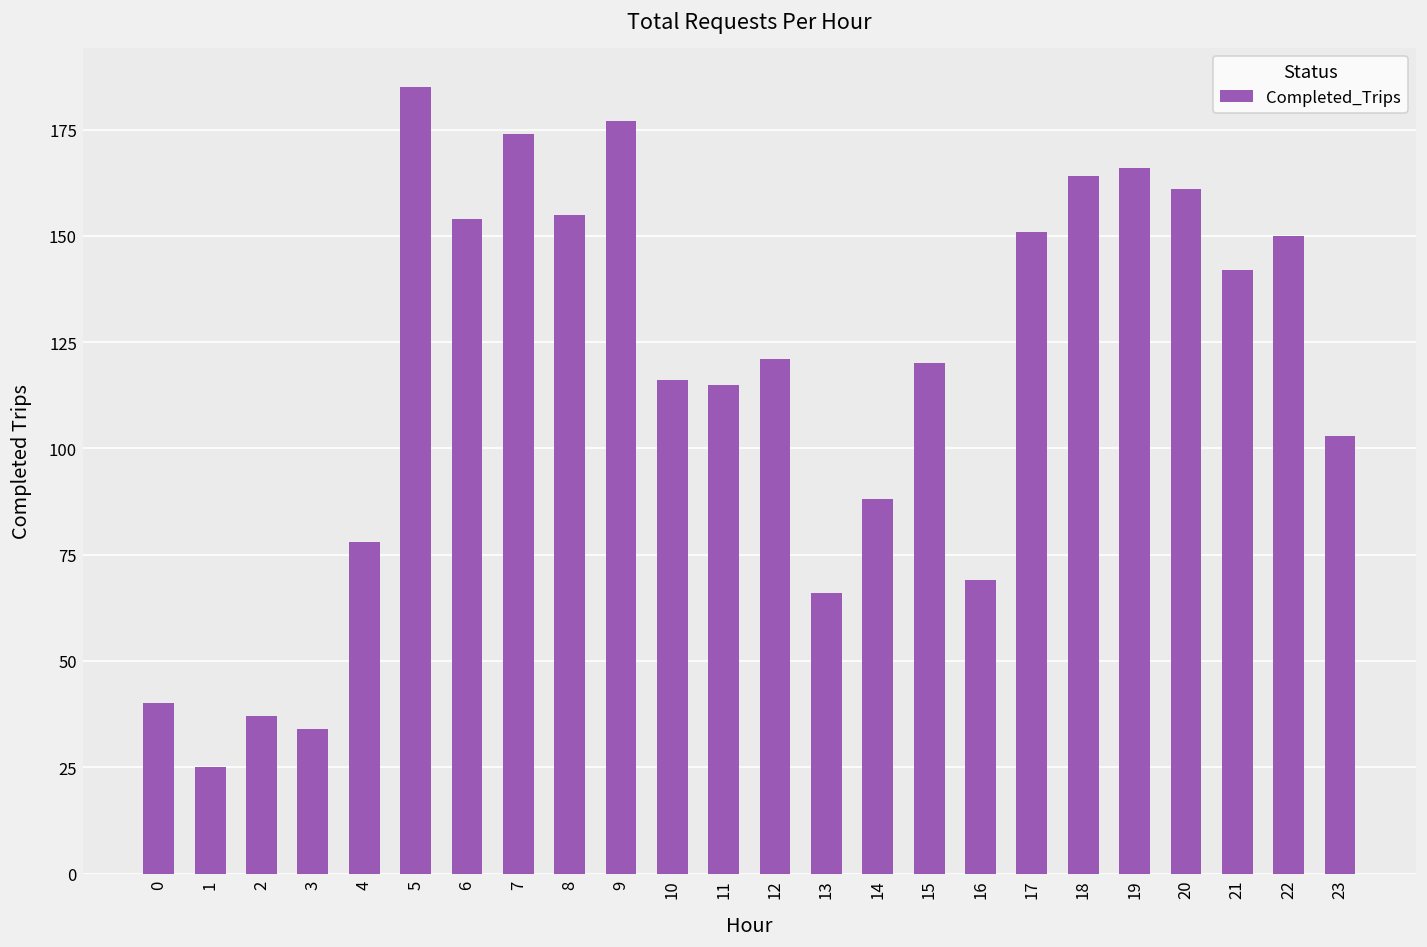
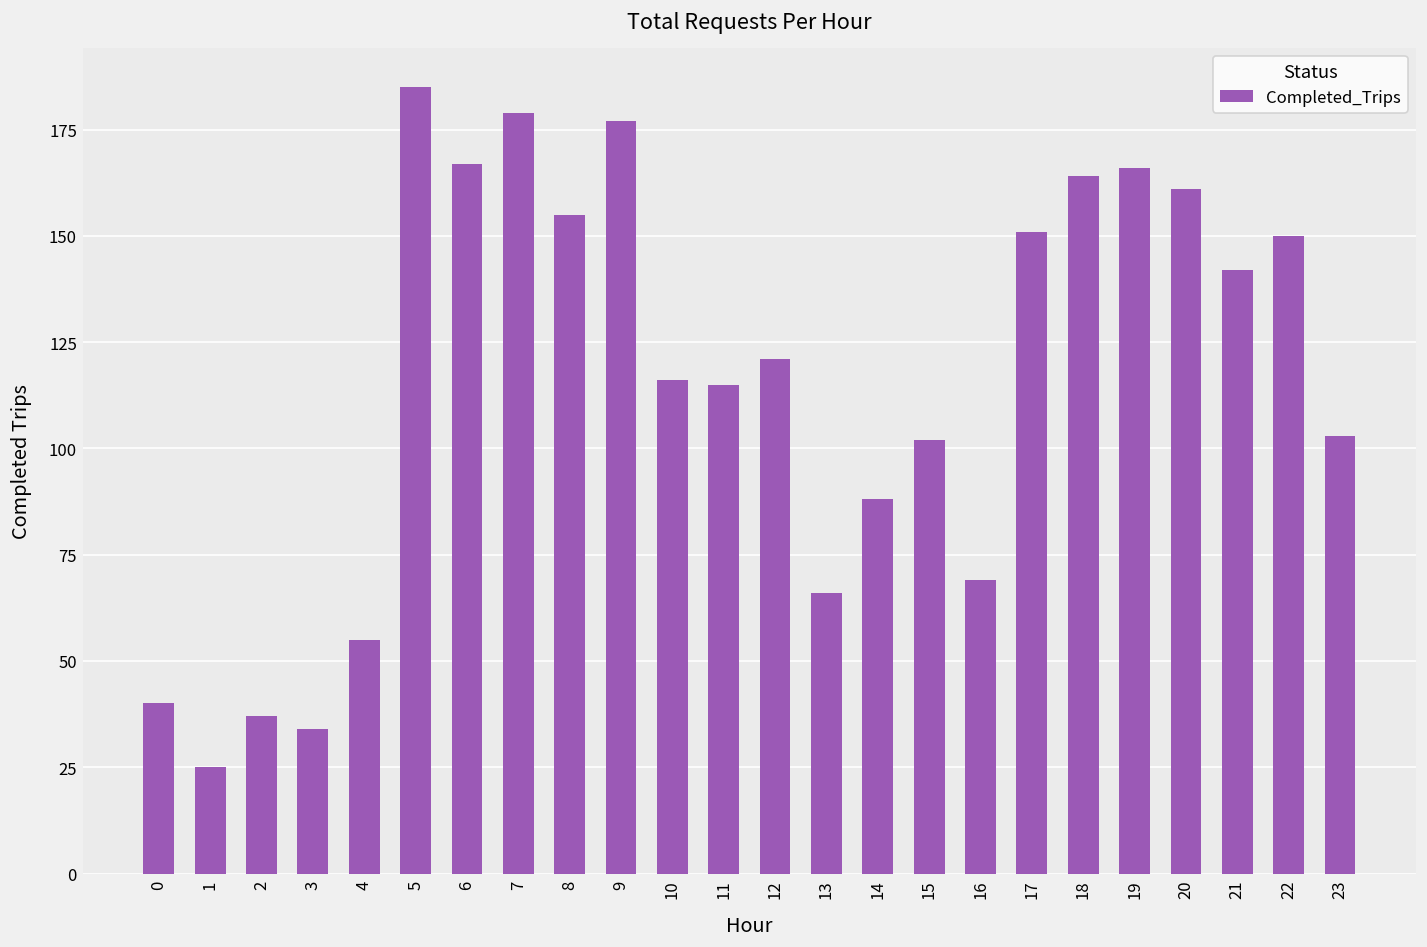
4: 78 -> 55
6: 154 -> 167
7: 174 -> 179
15: 120 -> 102
